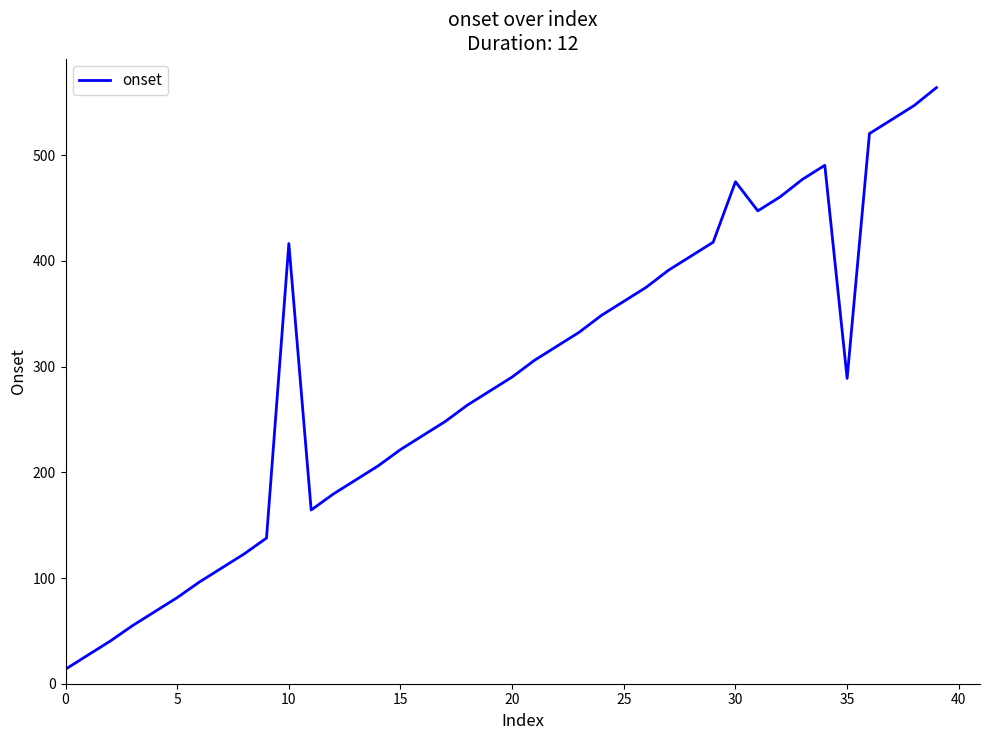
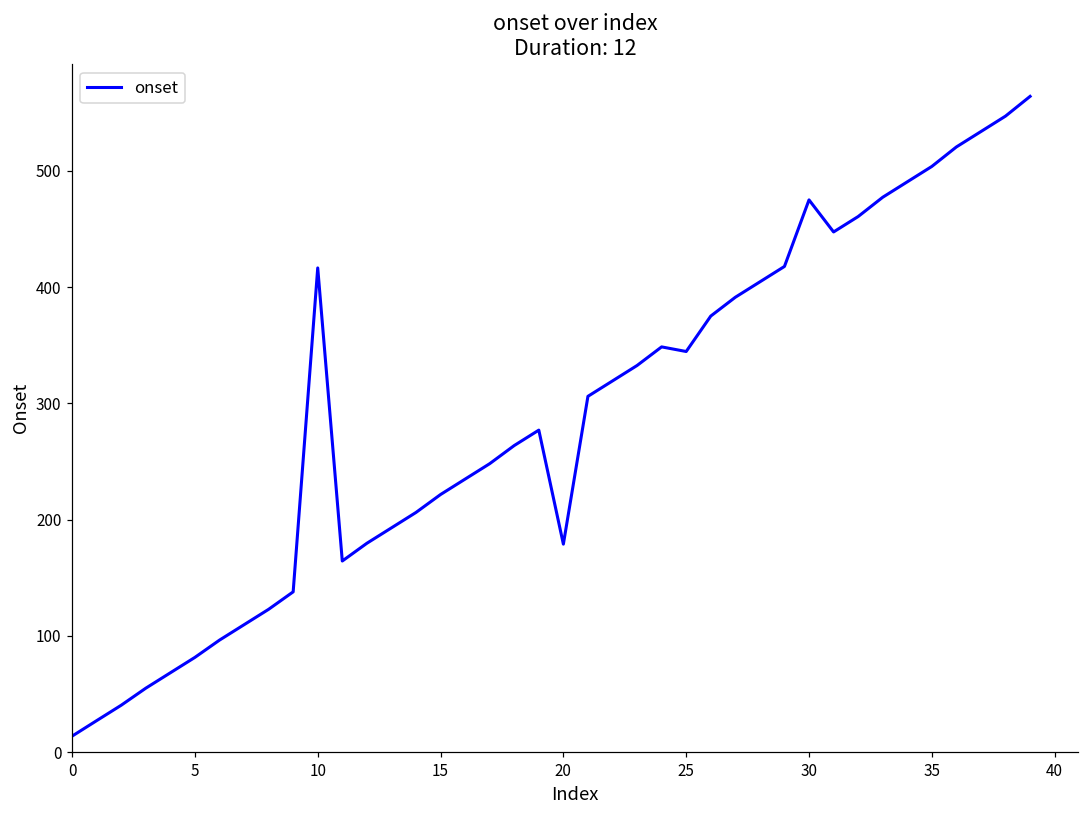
20: 290 -> 179
25: 362 -> 345
35: 289 -> 504
